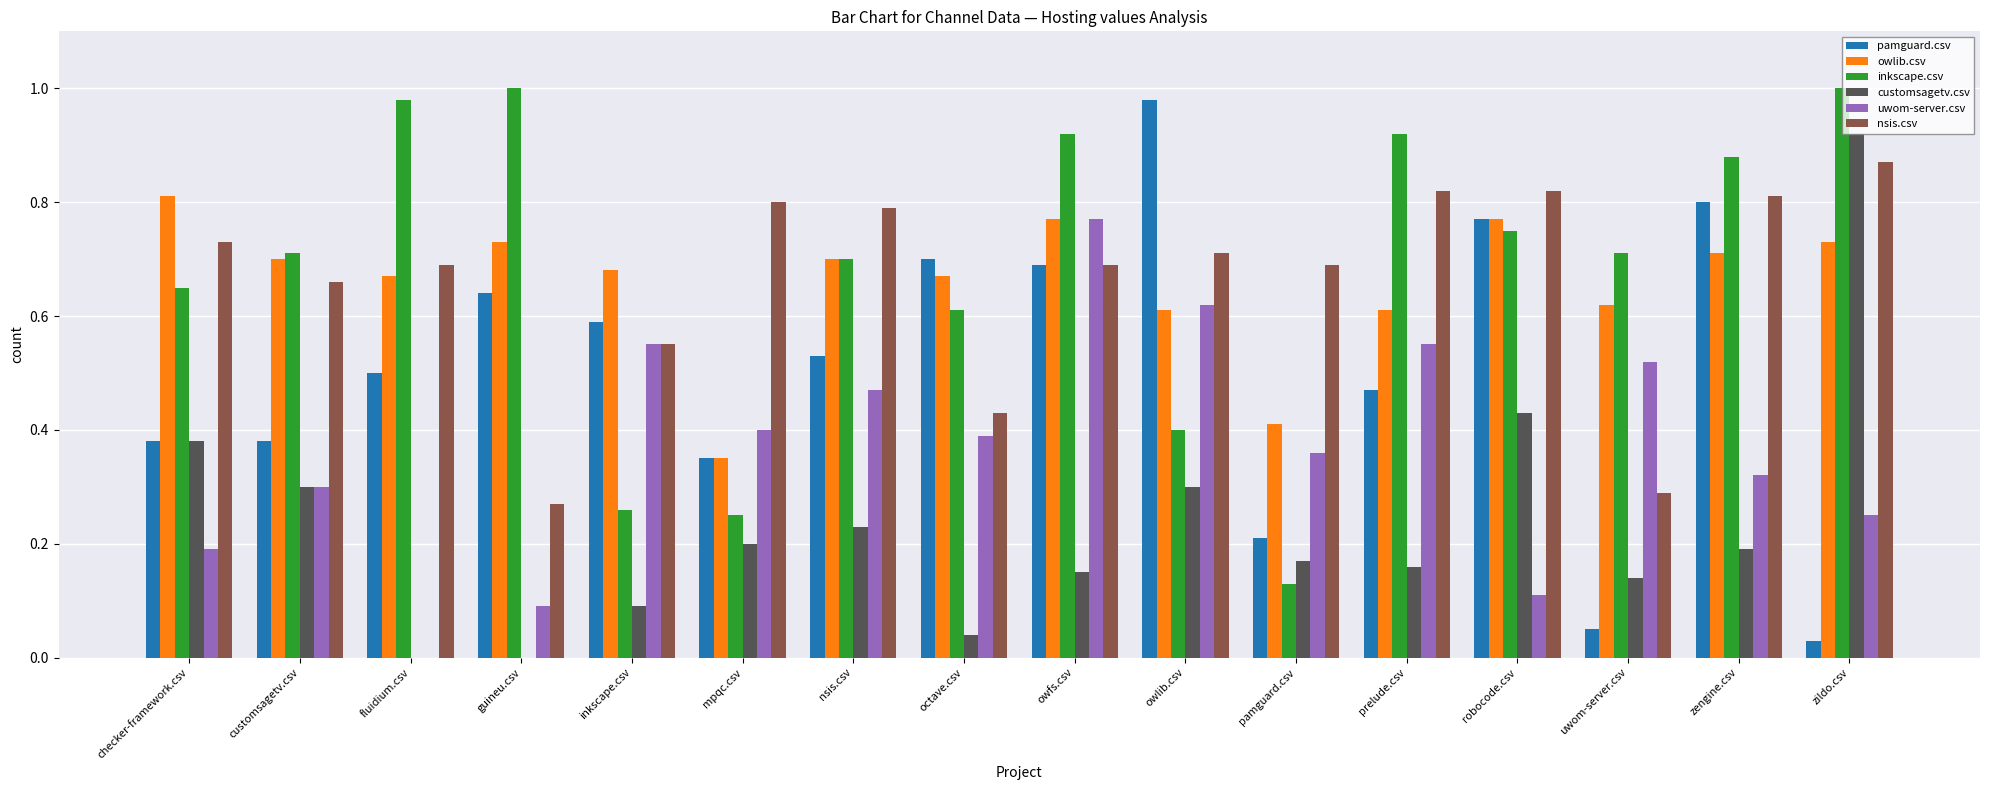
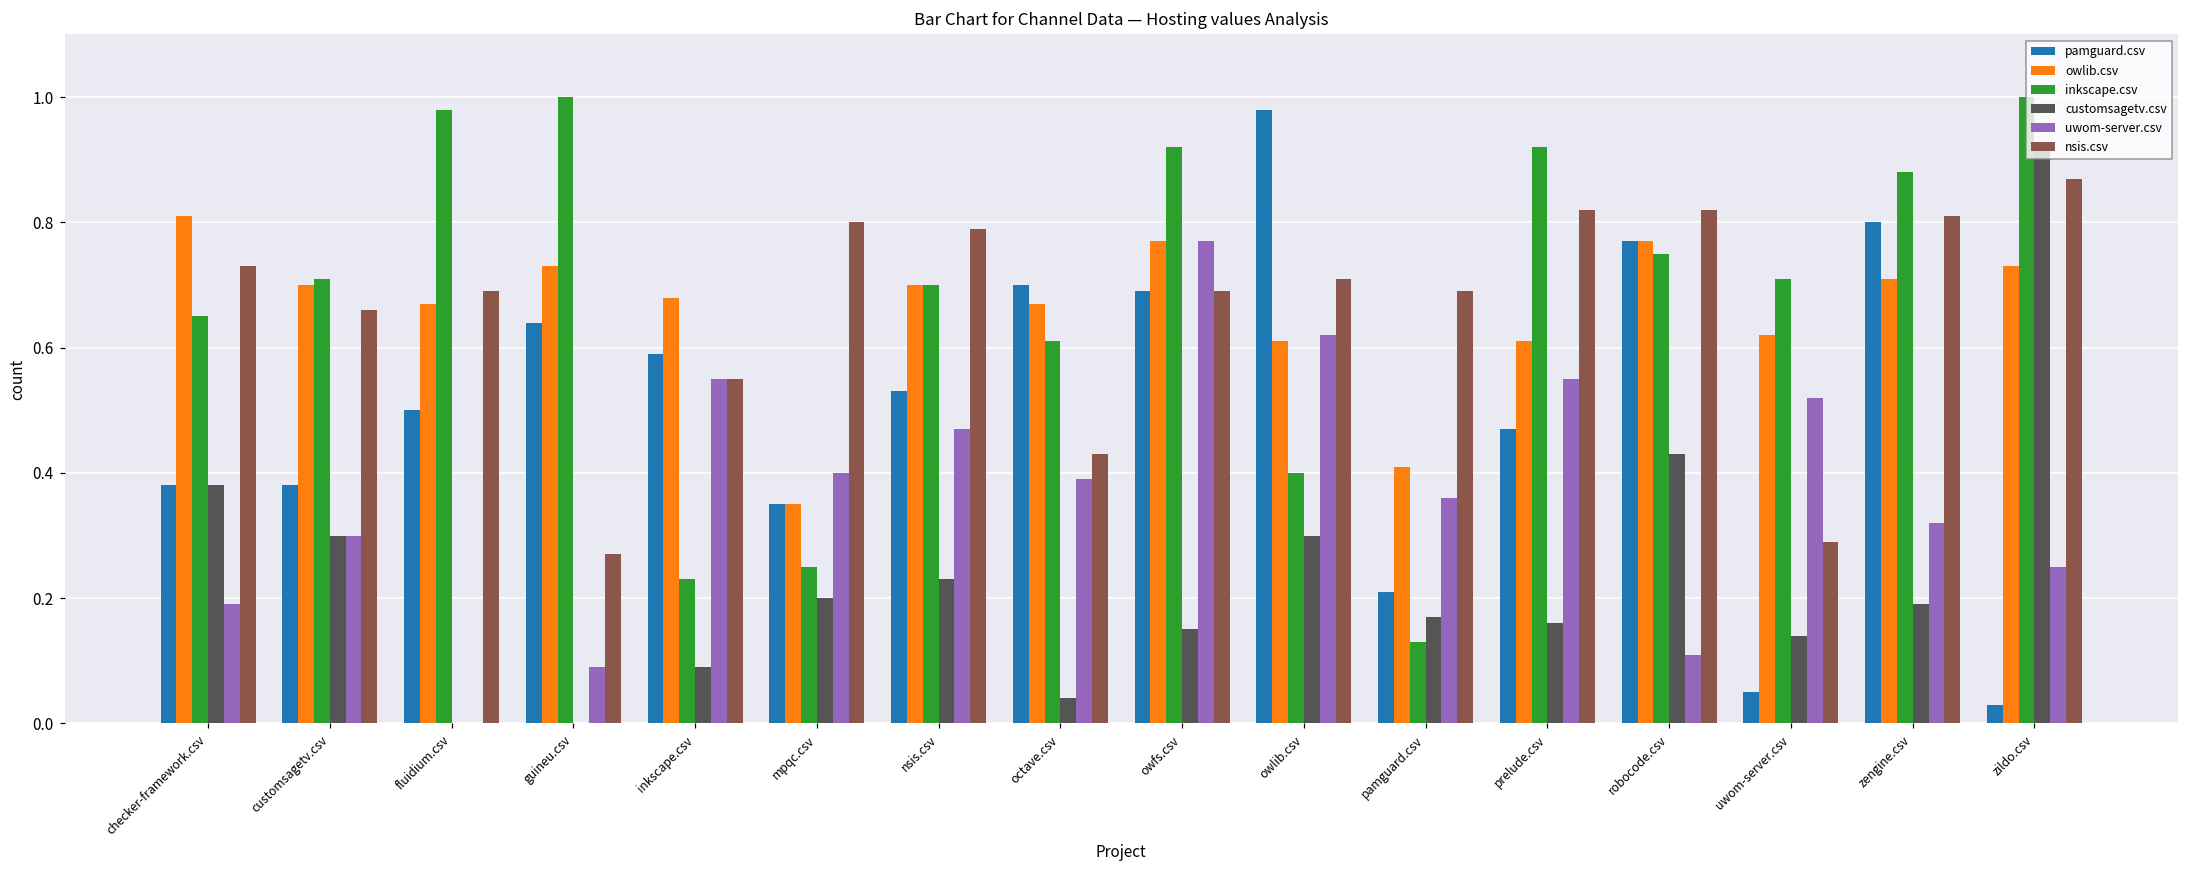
inkscape.csv, inkscape.csv: 0.26 -> 0.23
